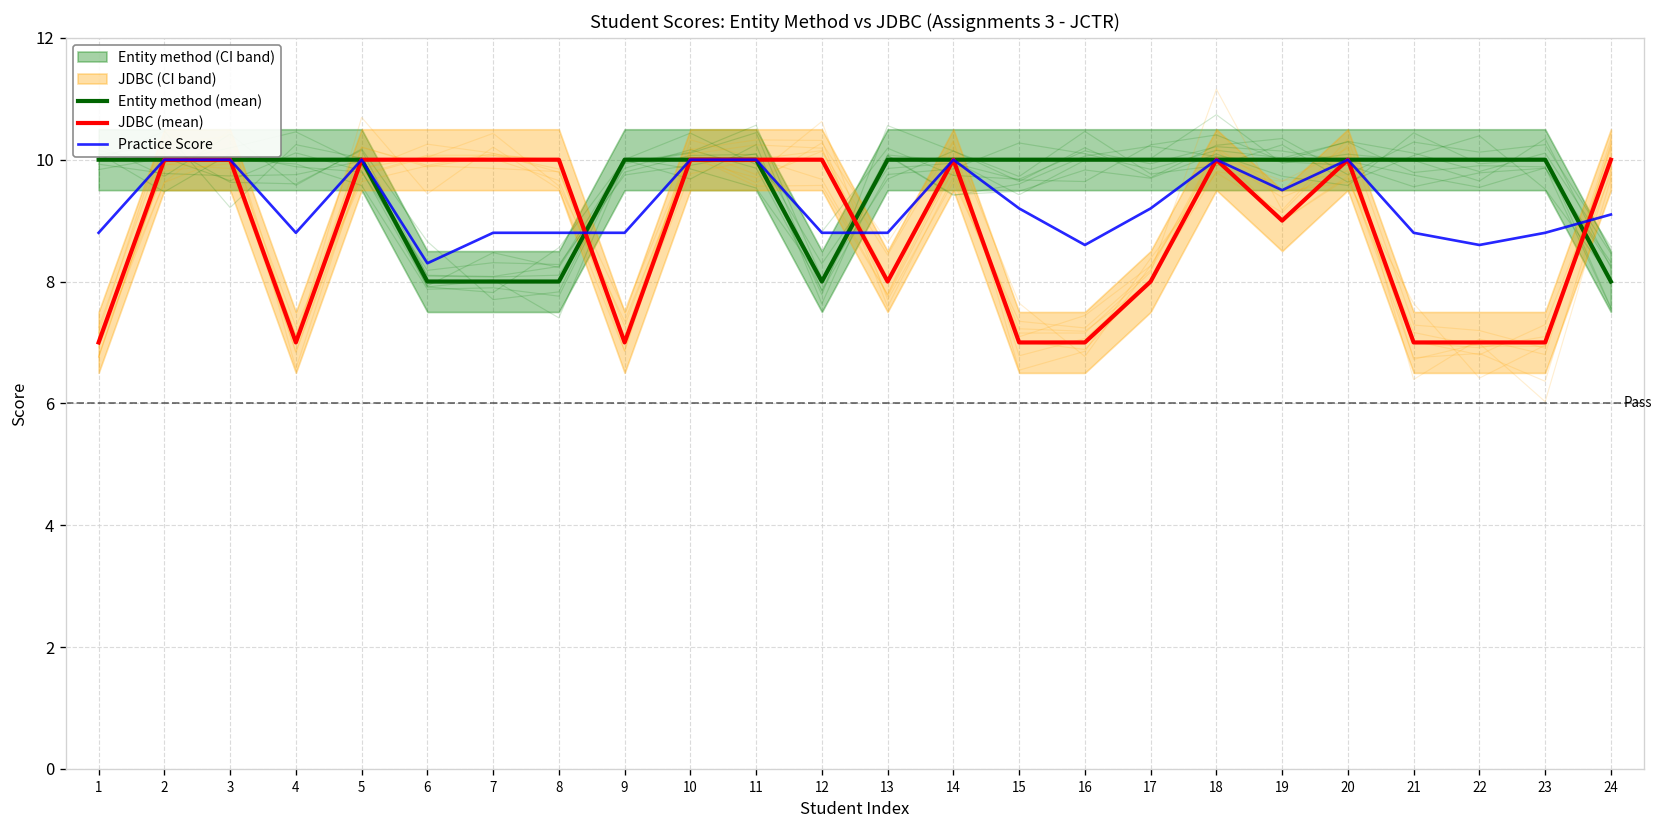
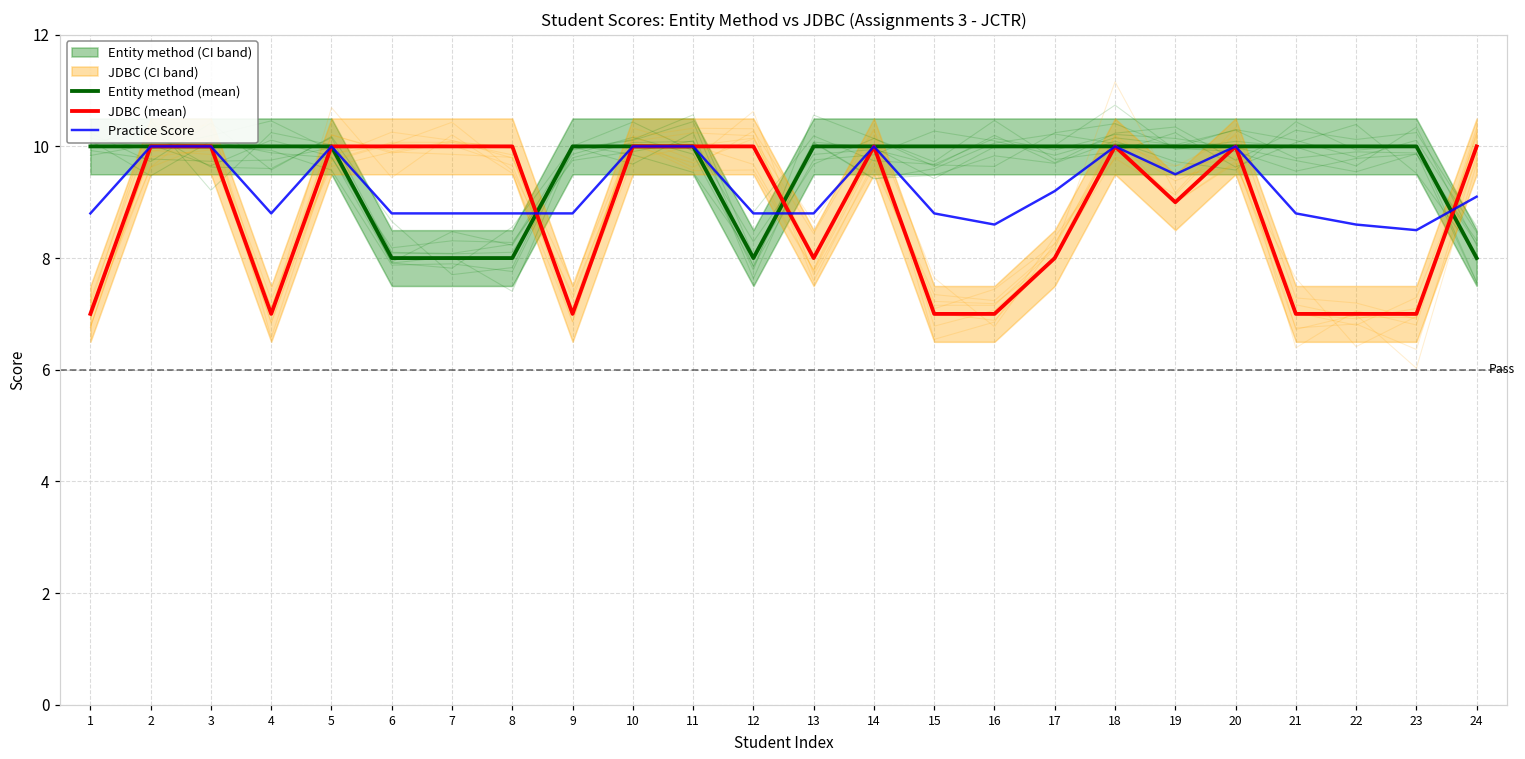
Practice Score, 6: 8.3 -> 8.8
Practice Score, 15: 9.2 -> 8.8
Practice Score, 23: 8.8 -> 8.5
